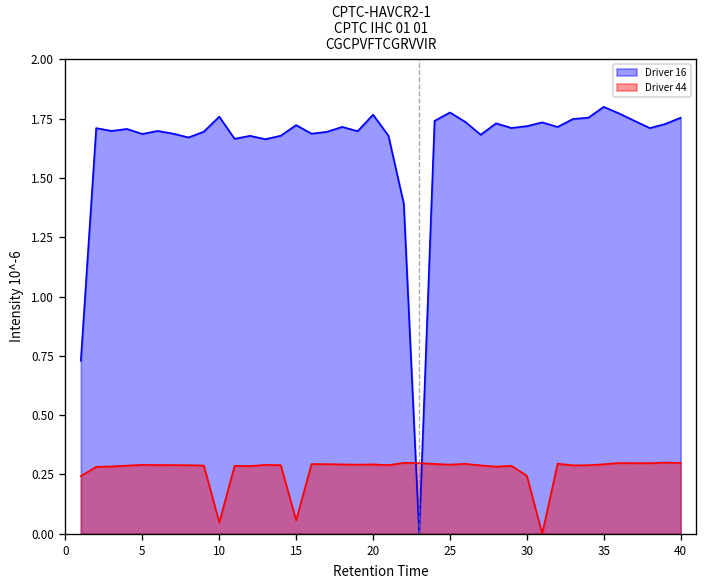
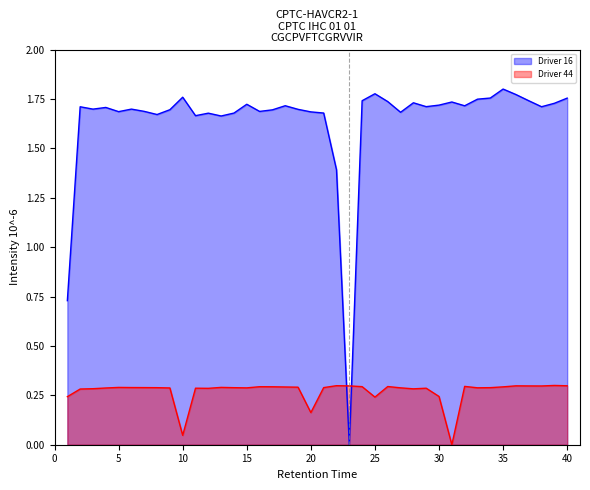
Driver 44, 15: 0.06 -> 0.29
Driver 16, 20: 1.77 -> 1.68
Driver 44, 20: 0.29 -> 0.16
Driver 44, 25: 0.29 -> 0.24
